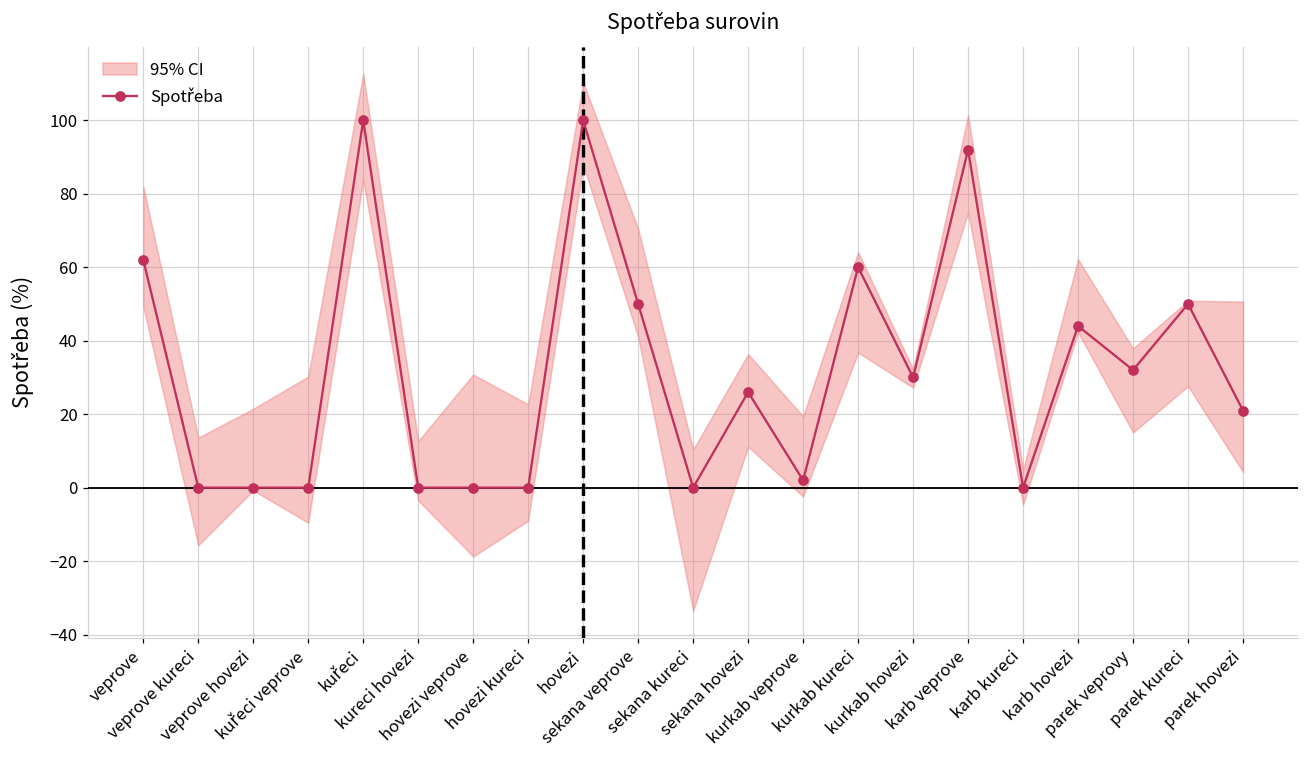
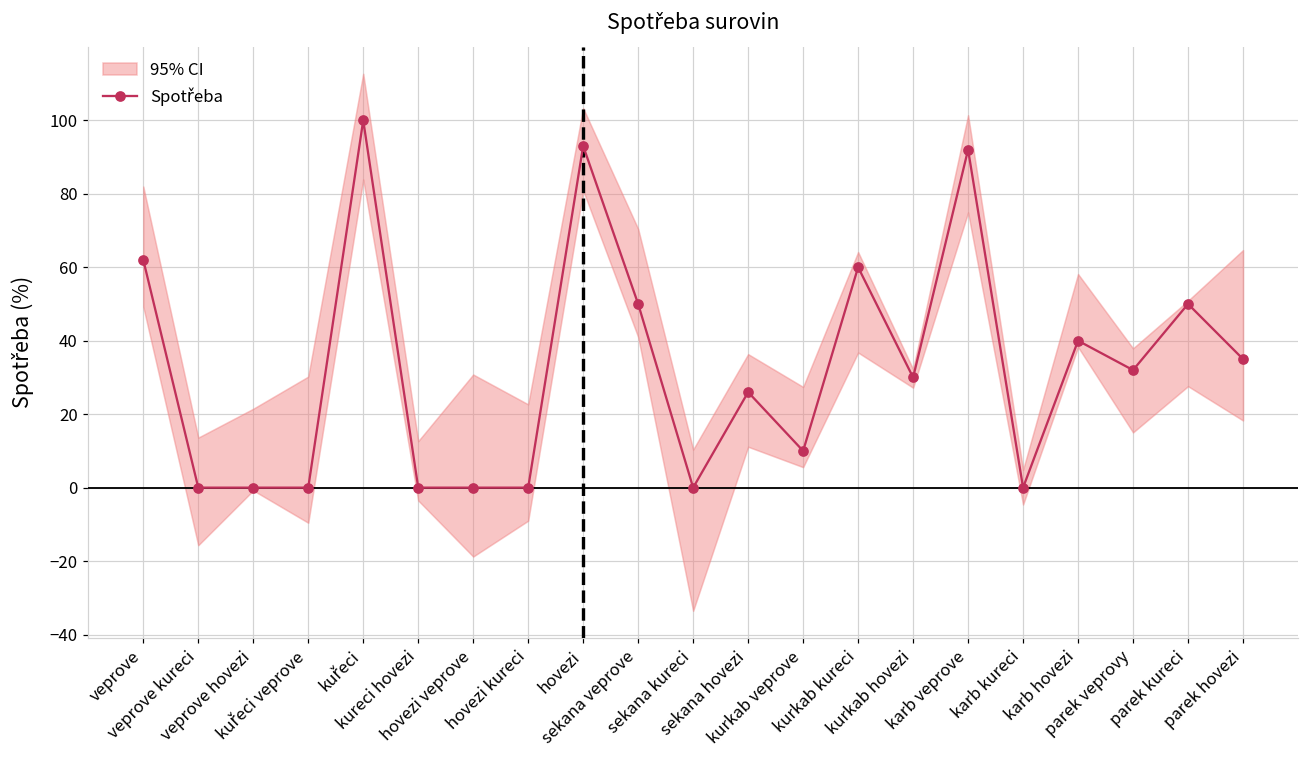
Spotřeba, hovezi: 100 -> 93
Spotřeba, kurkab veprove: 2 -> 10
Spotřeba, karb hovezi: 44 -> 40
Spotřeba, parek hovezi: 21 -> 35
